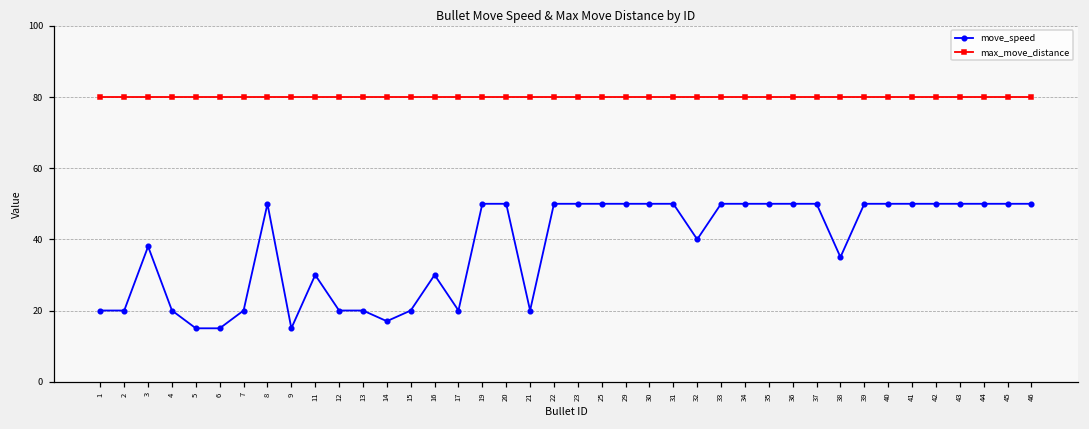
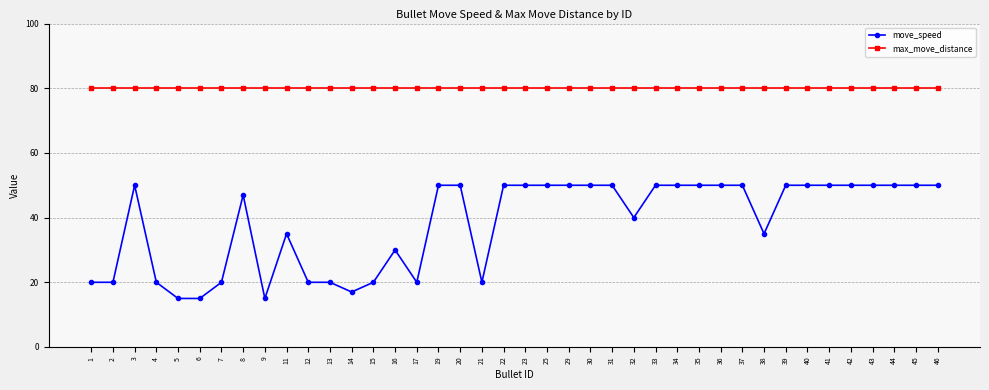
move_speed, 3: 38 -> 50
move_speed, 8: 50 -> 47
move_speed, 11: 30 -> 35
